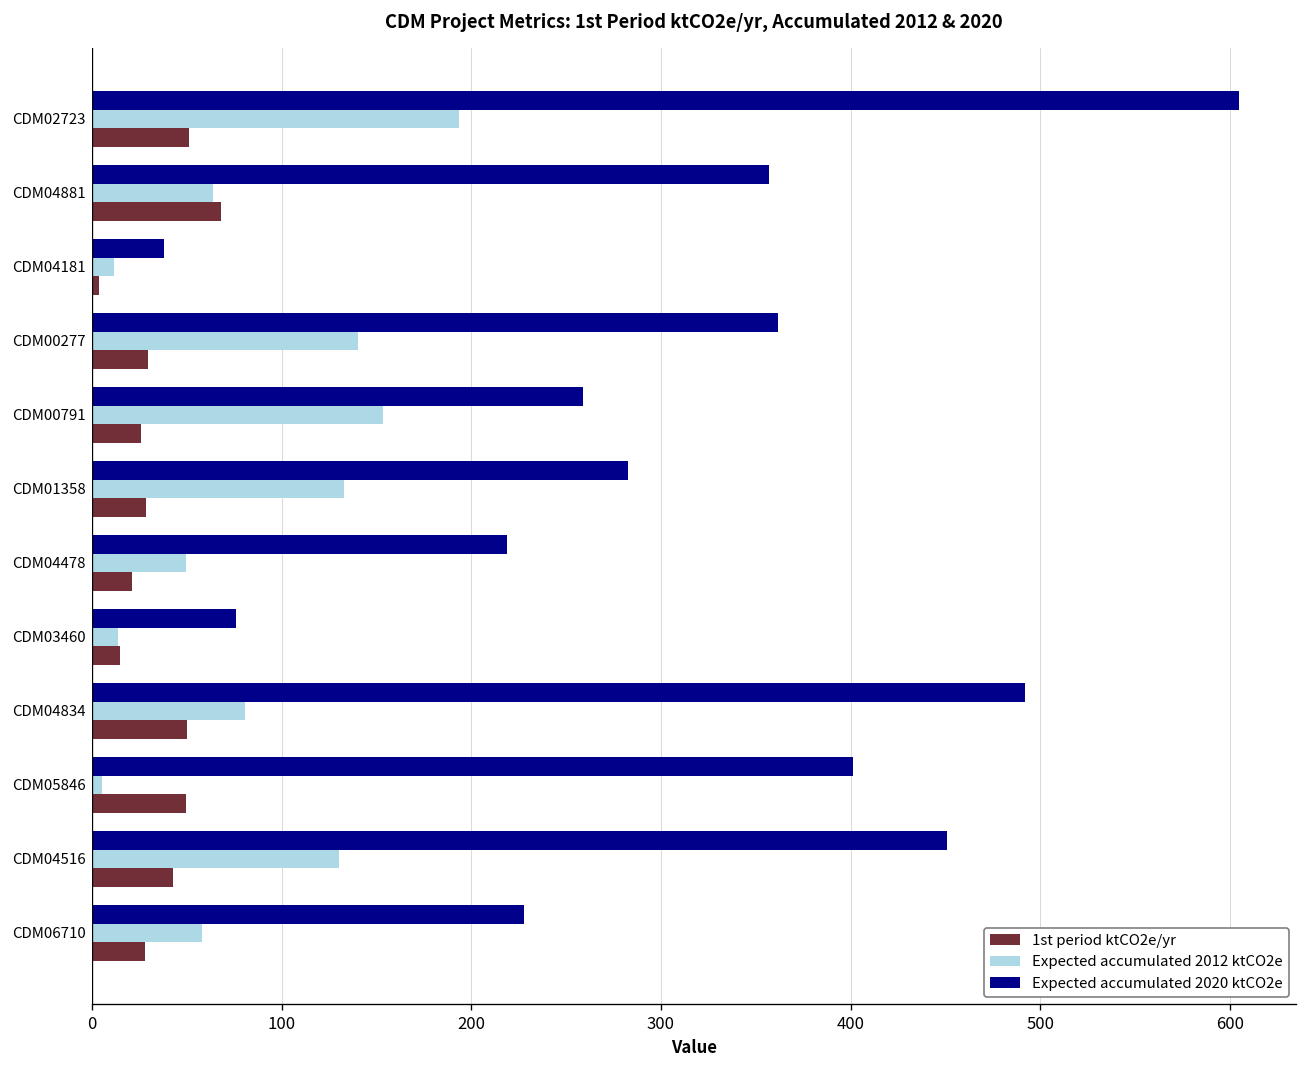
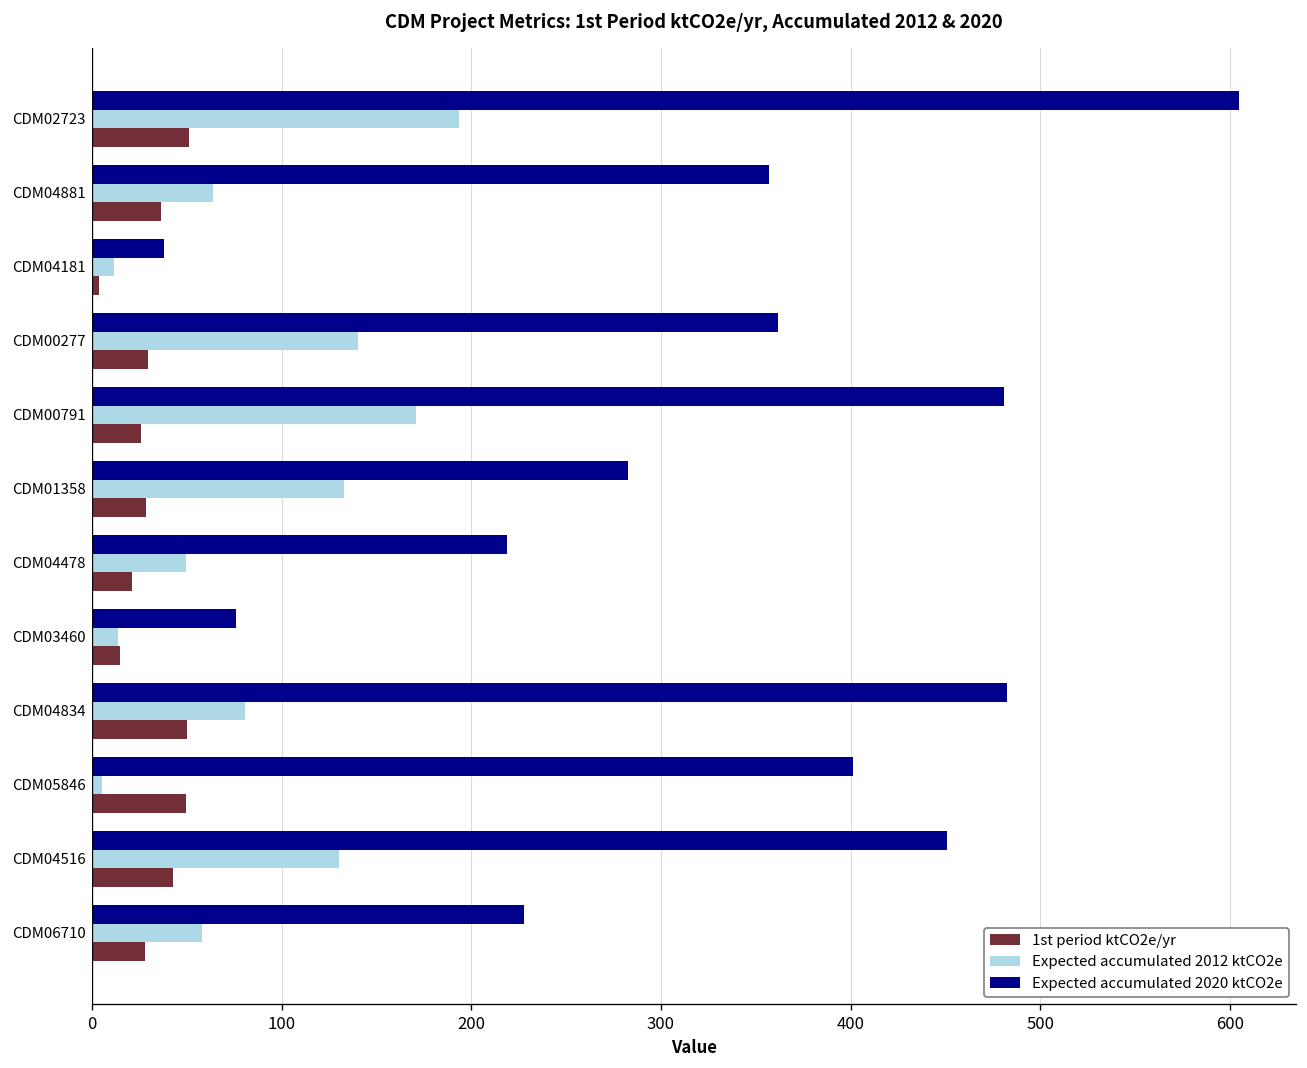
1st period ktCO2e/yr, CDM04881: 68 -> 37
Expected accumulated 2020 ktCO2e, CDM00791: 259 -> 481
Expected accumulated 2012 ktCO2e, CDM00791: 153 -> 171
Expected accumulated 2020 ktCO2e, CDM04834: 492 -> 482
